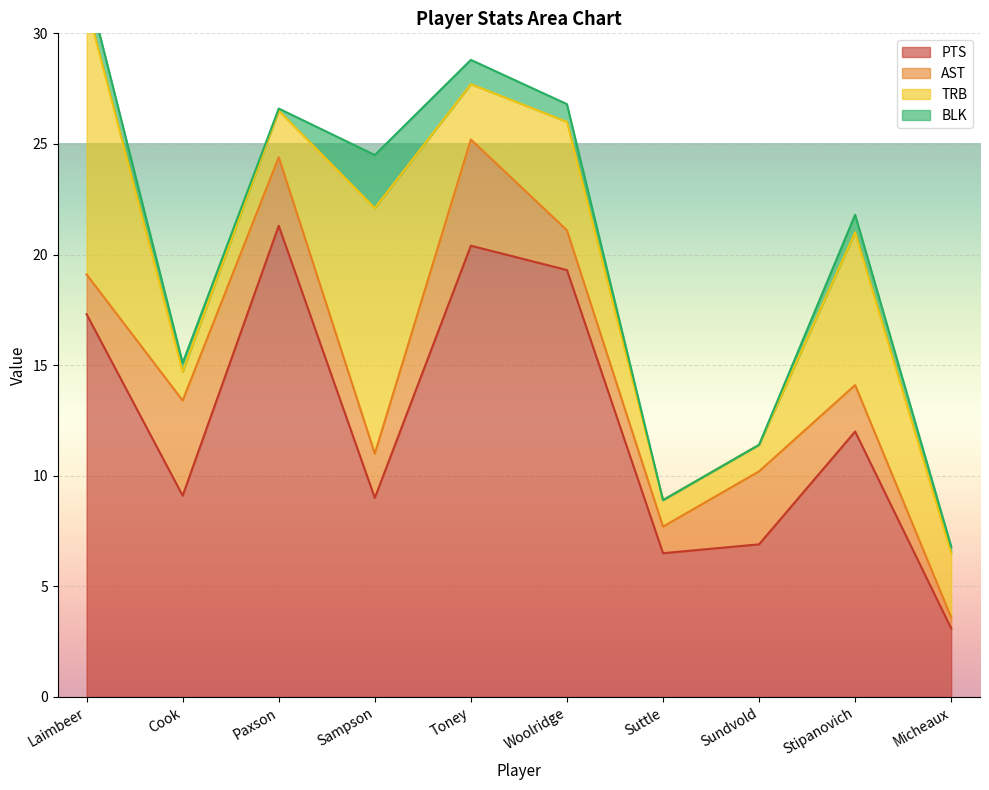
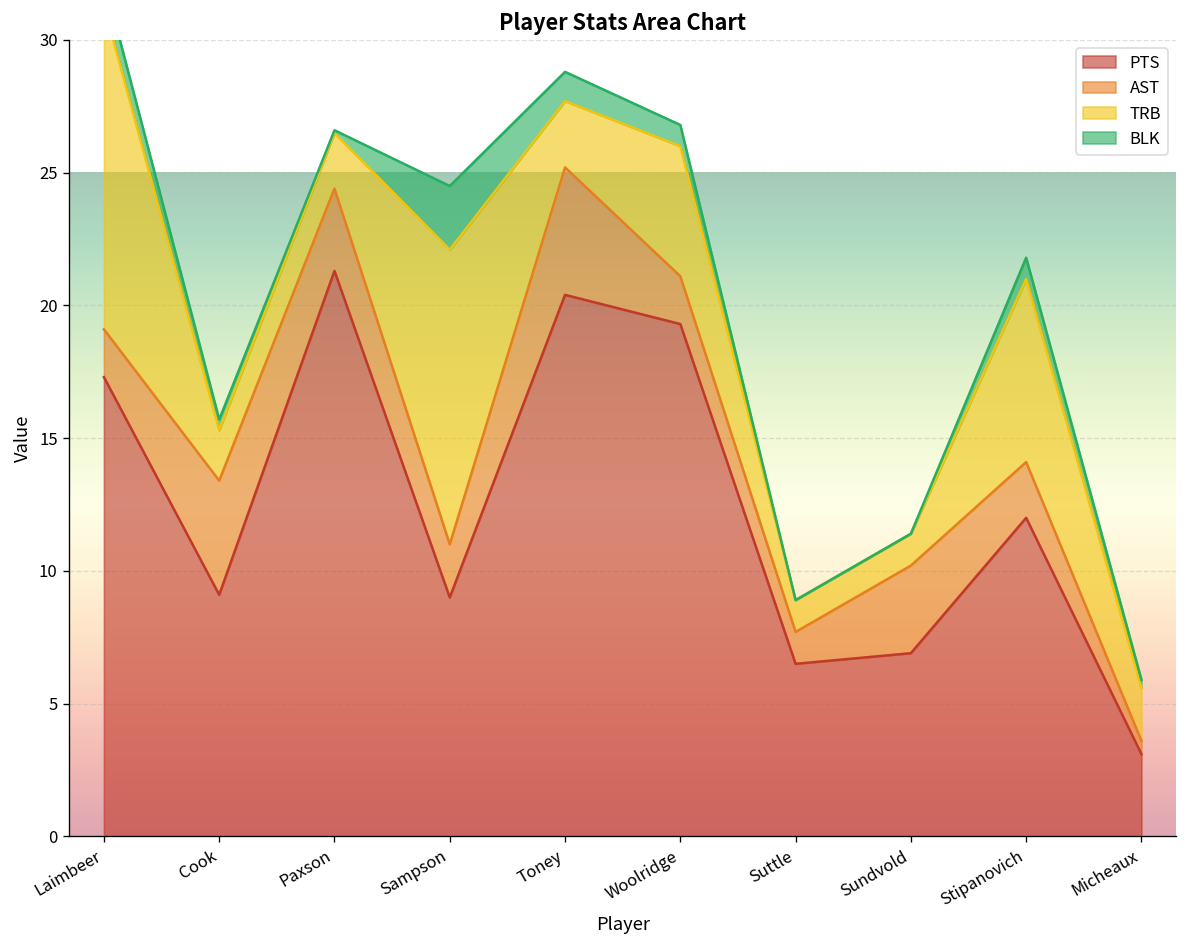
TRB, Cook: 1.3 -> 1.9
TRB, Micheaux: 2.9 -> 2.0
